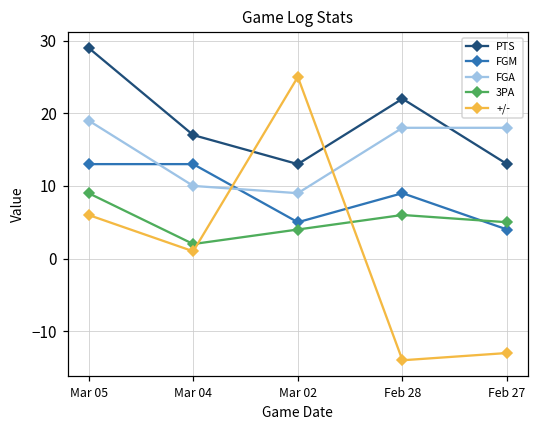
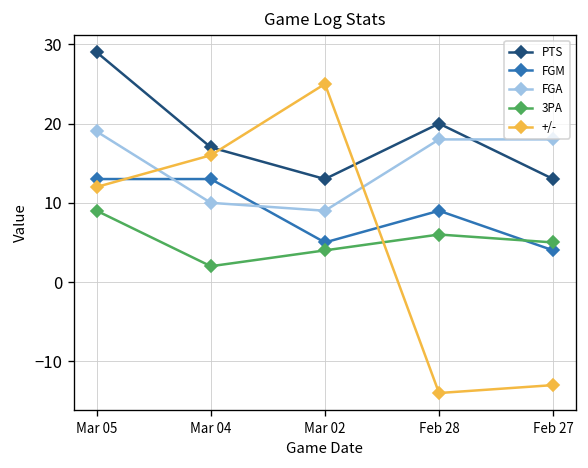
+/-, Mar 05: 6 -> 12
+/-, Mar 04: 1 -> 16
PTS, Feb 28: 22 -> 20
